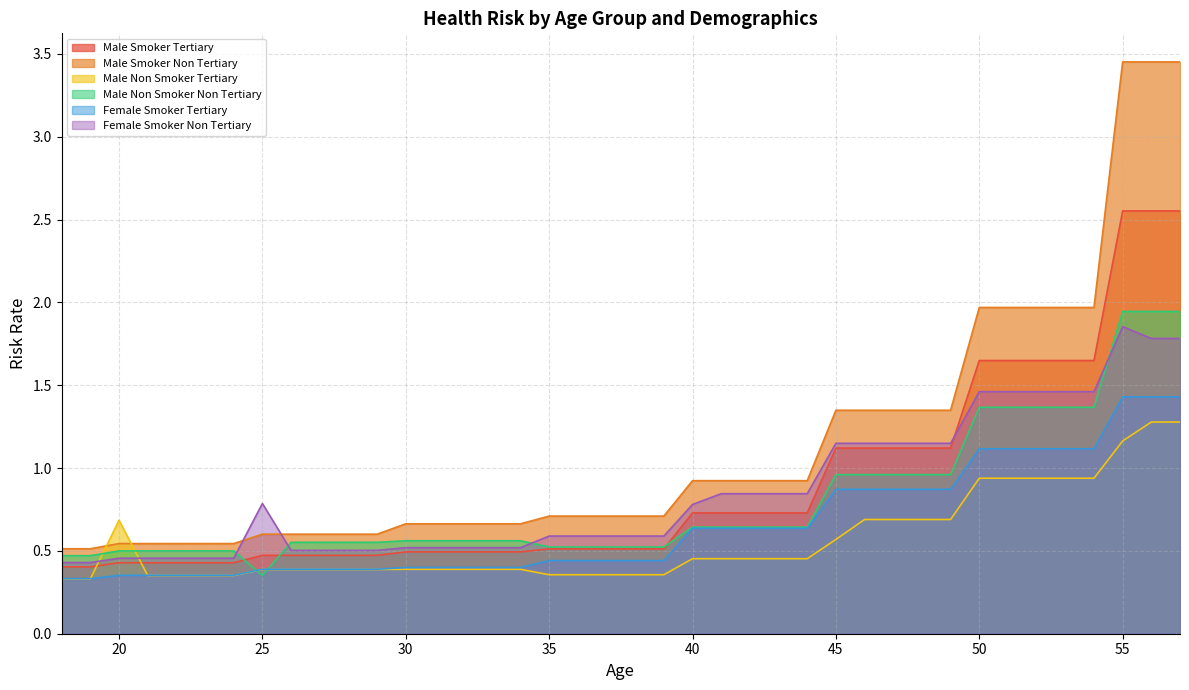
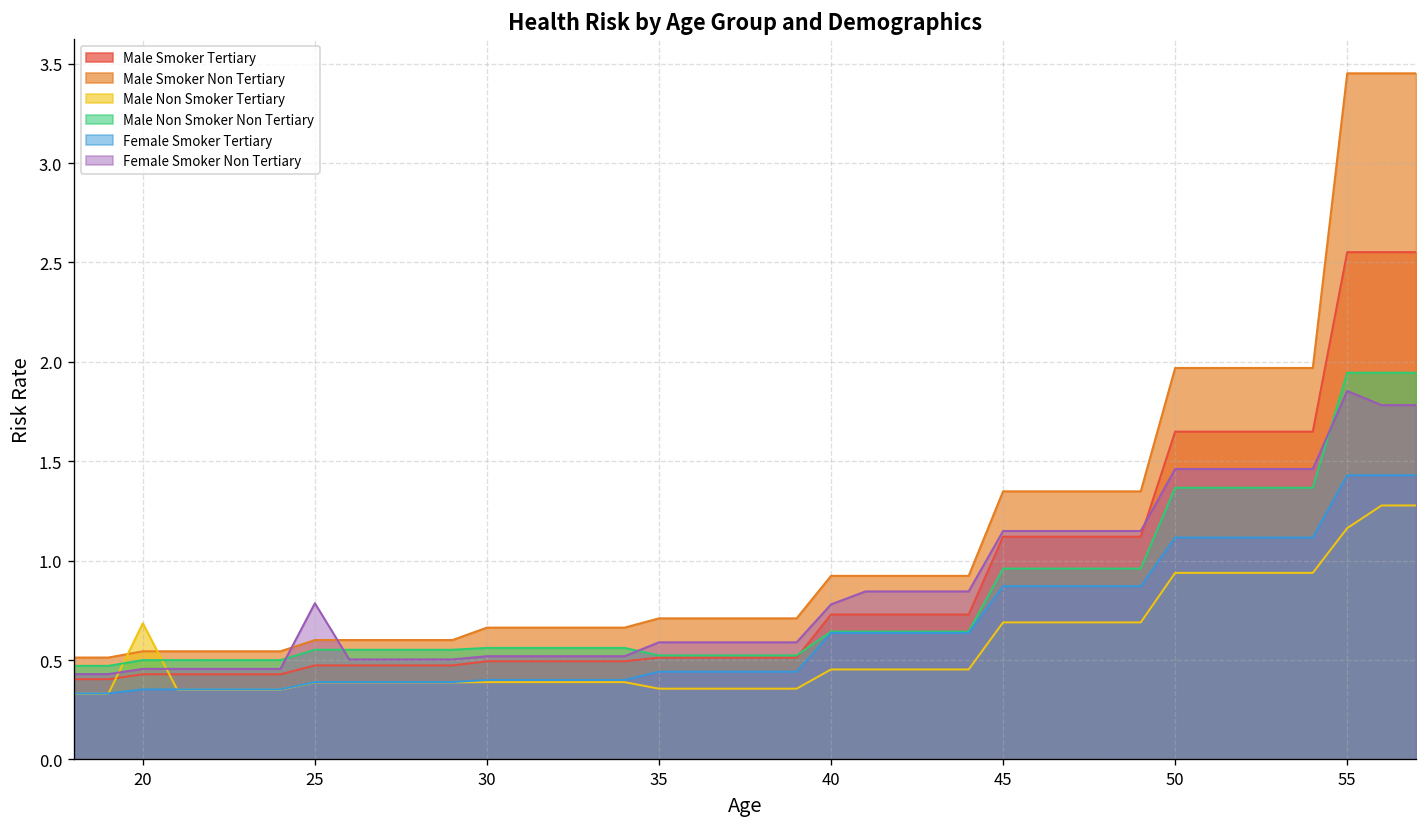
Male Non Smoker Non Tertiary, 25: 0.35 -> 0.55
Male Non Smoker Tertiary, 45: 0.57 -> 0.69
